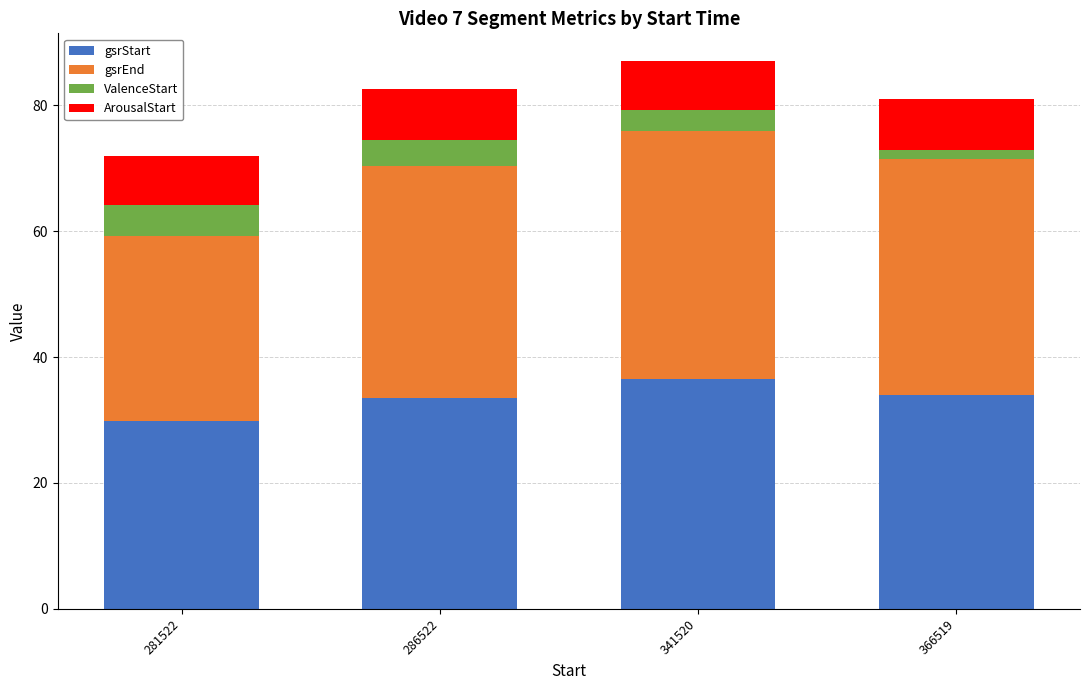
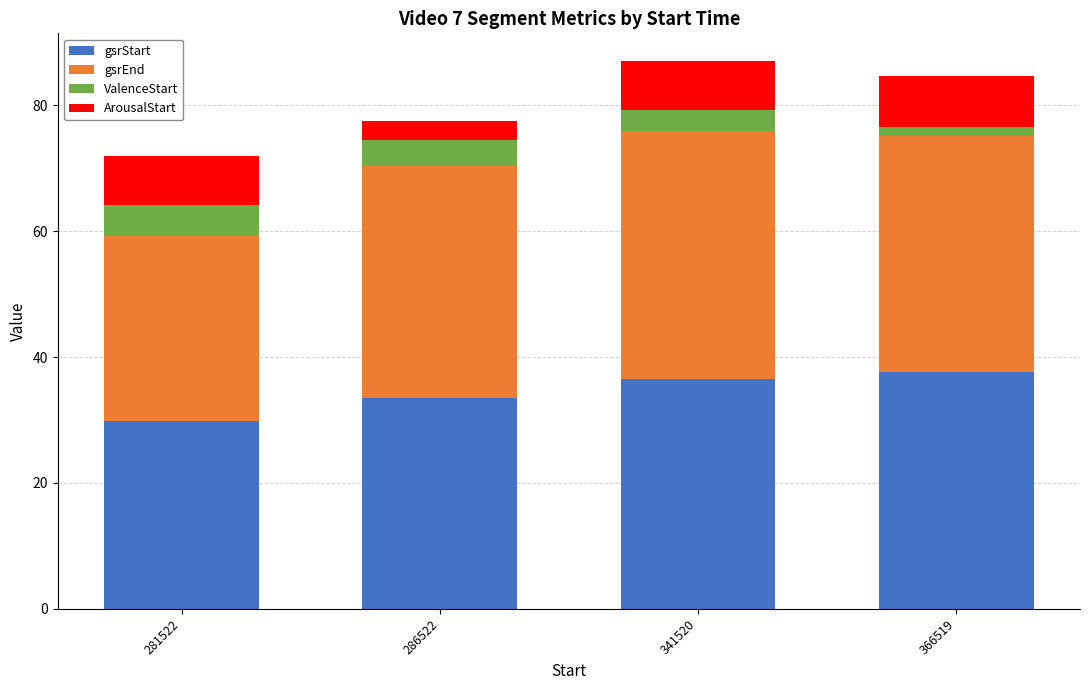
ArousalStart, 286522: 8 -> 3
gsrStart, 366519: 34 -> 38
